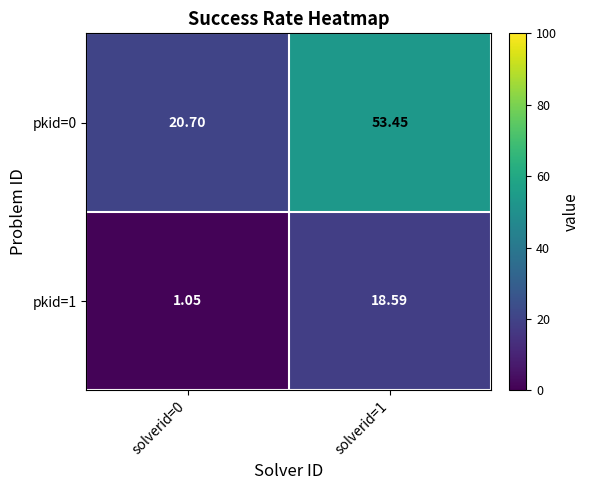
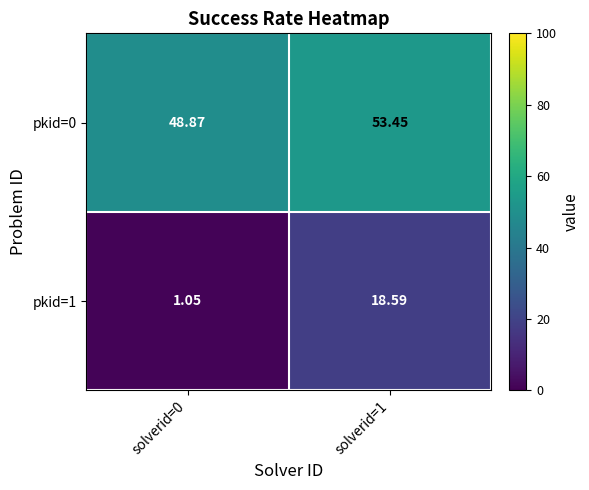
pkid=0, solverid=0: 20.70 -> 48.87
